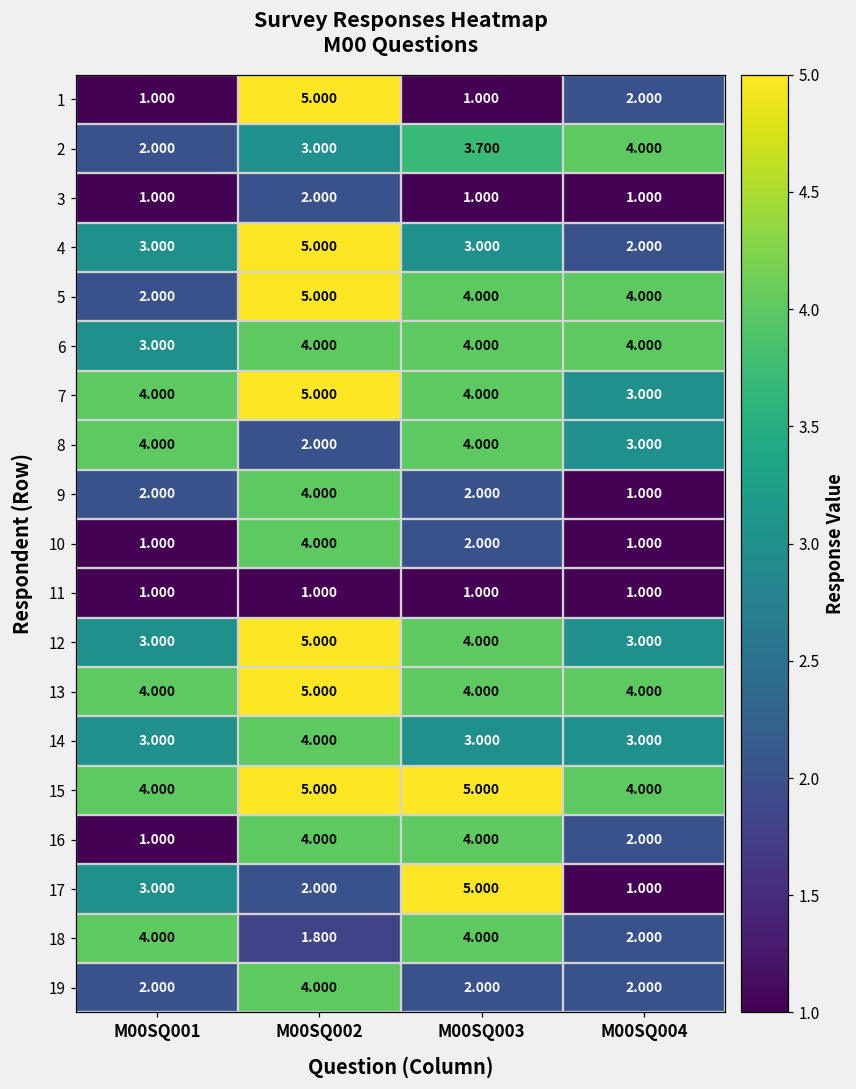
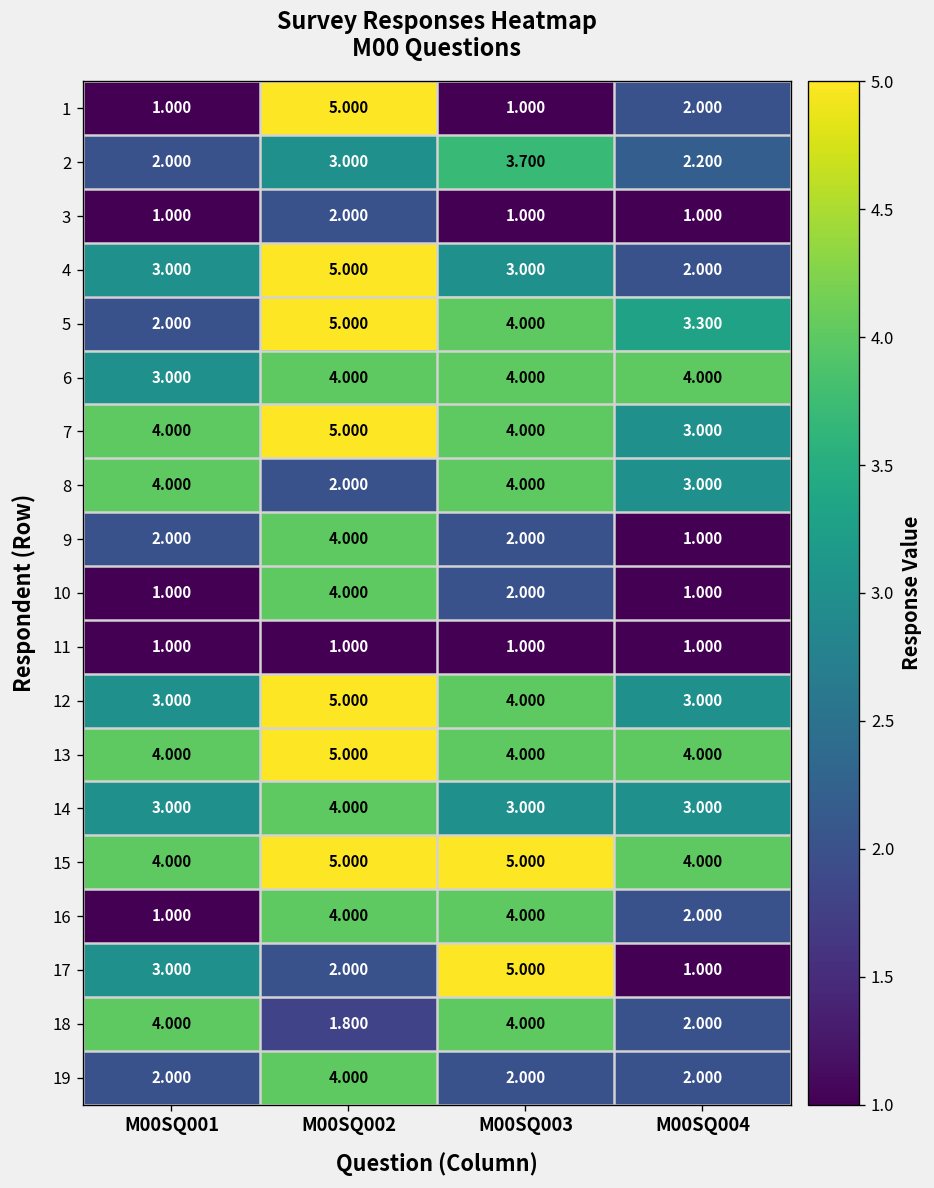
2, M00SQ004: 4.000 -> 2.200
5, M00SQ004: 4.000 -> 3.300
